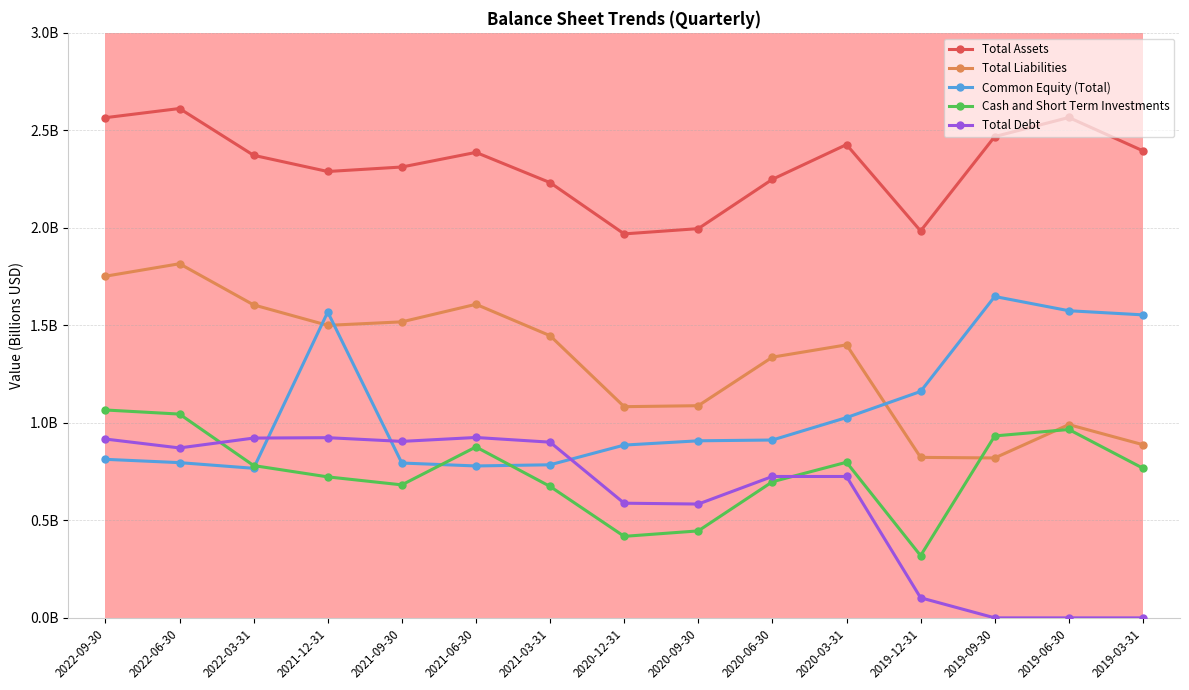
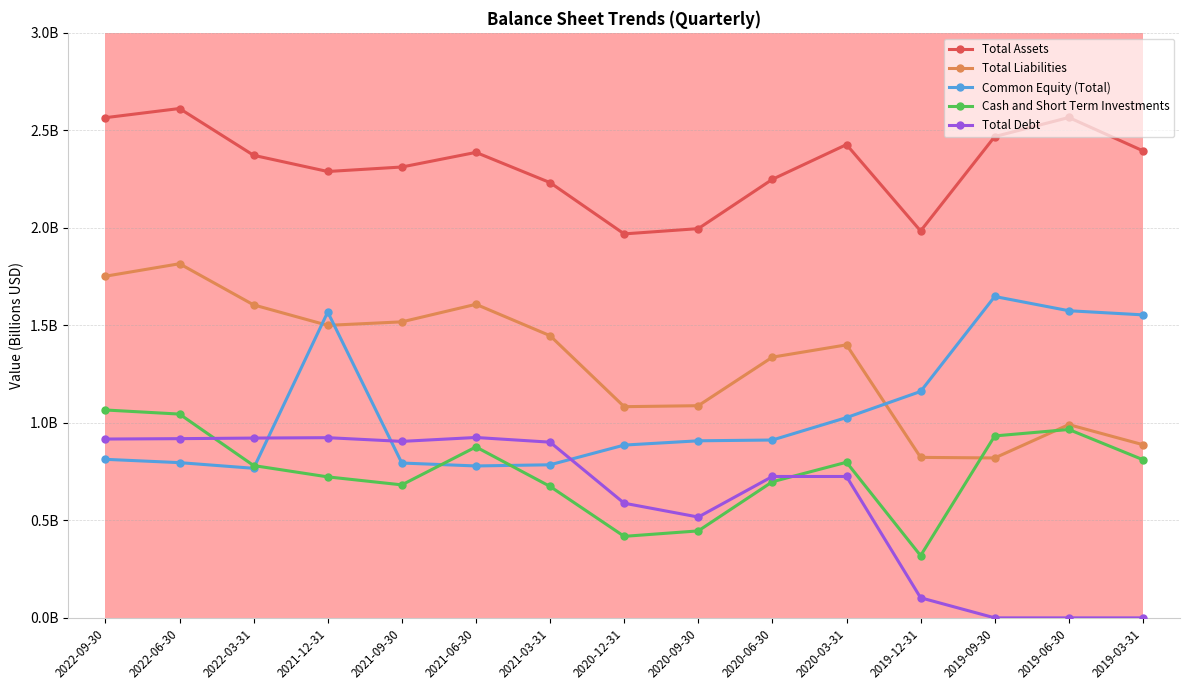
Total Debt, 2022-06-30: 870000000 -> 920000000
Total Debt, 2020-09-30: 580000000 -> 520000000
Cash and Short Term Investments, 2019-03-31: 770000000 -> 810000000
